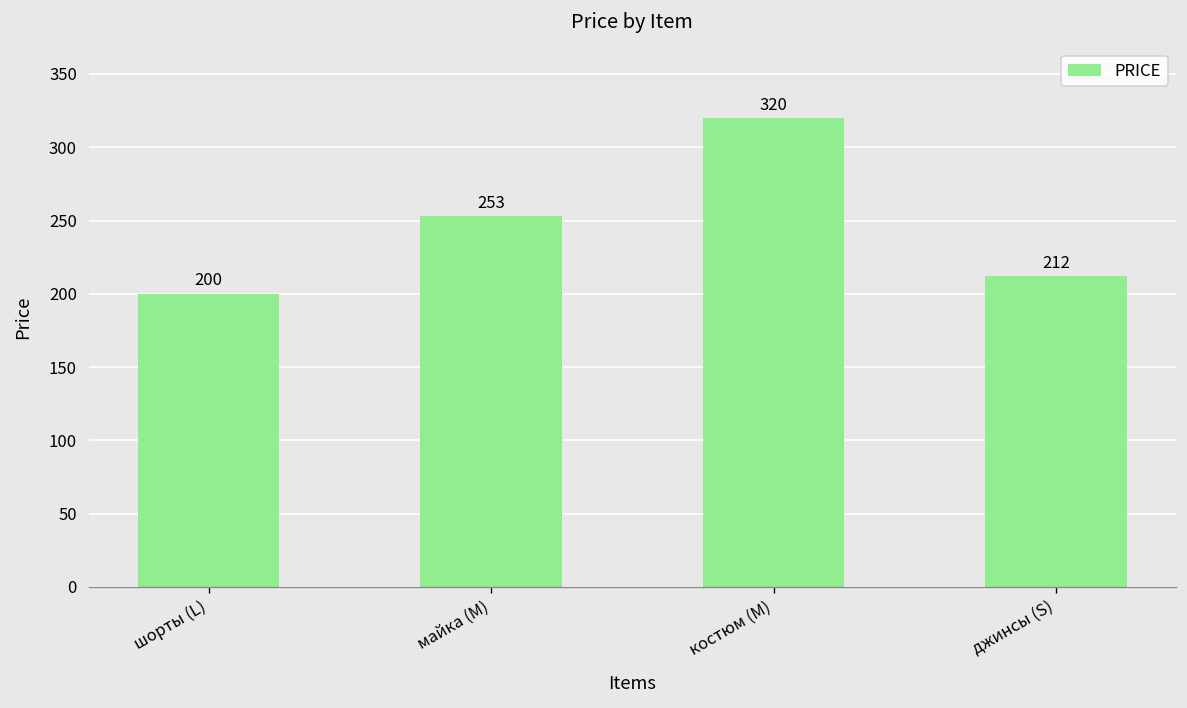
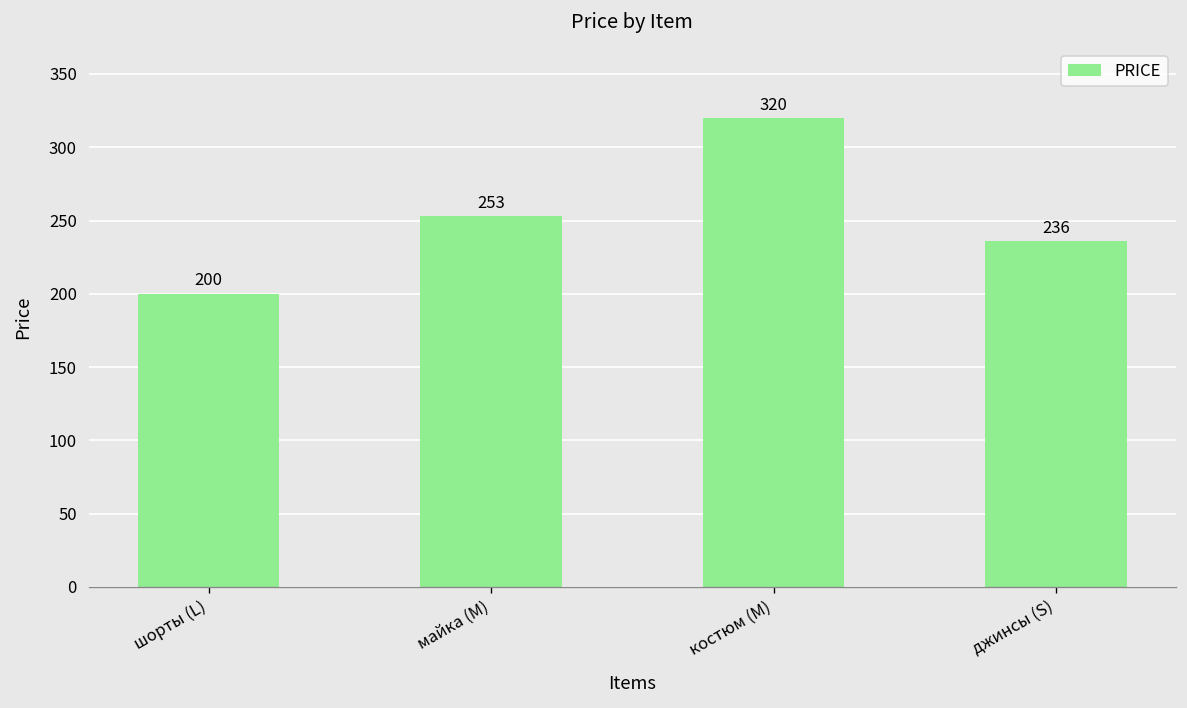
джинсы (S): 212 -> 236
